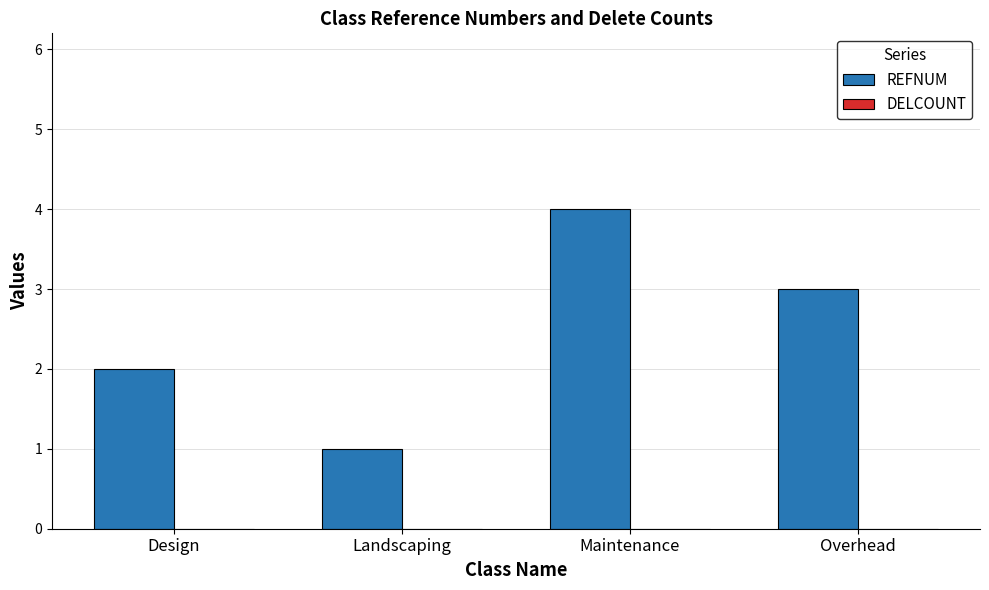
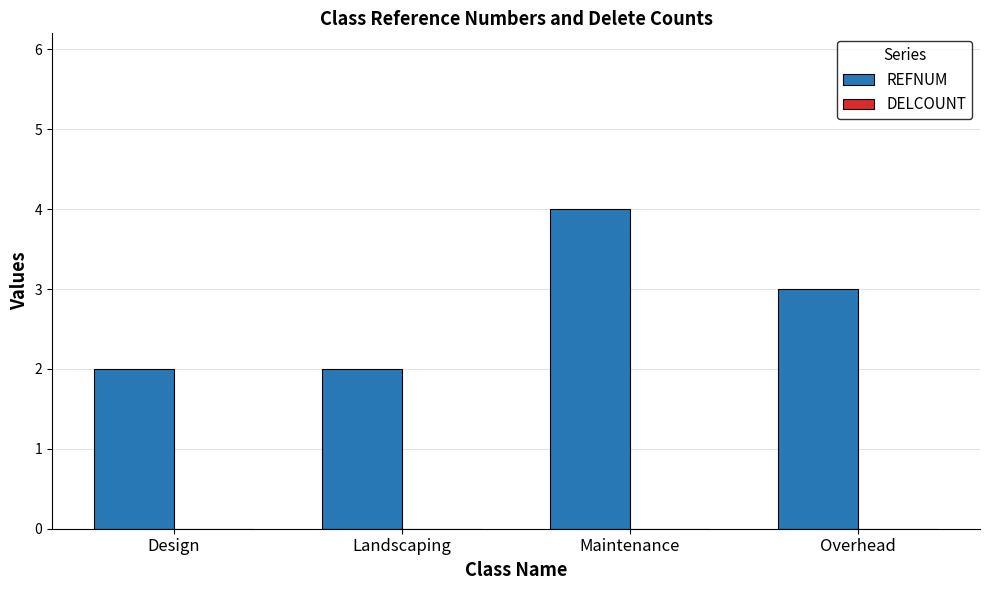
REFNUM, Landscaping: 1 -> 2
